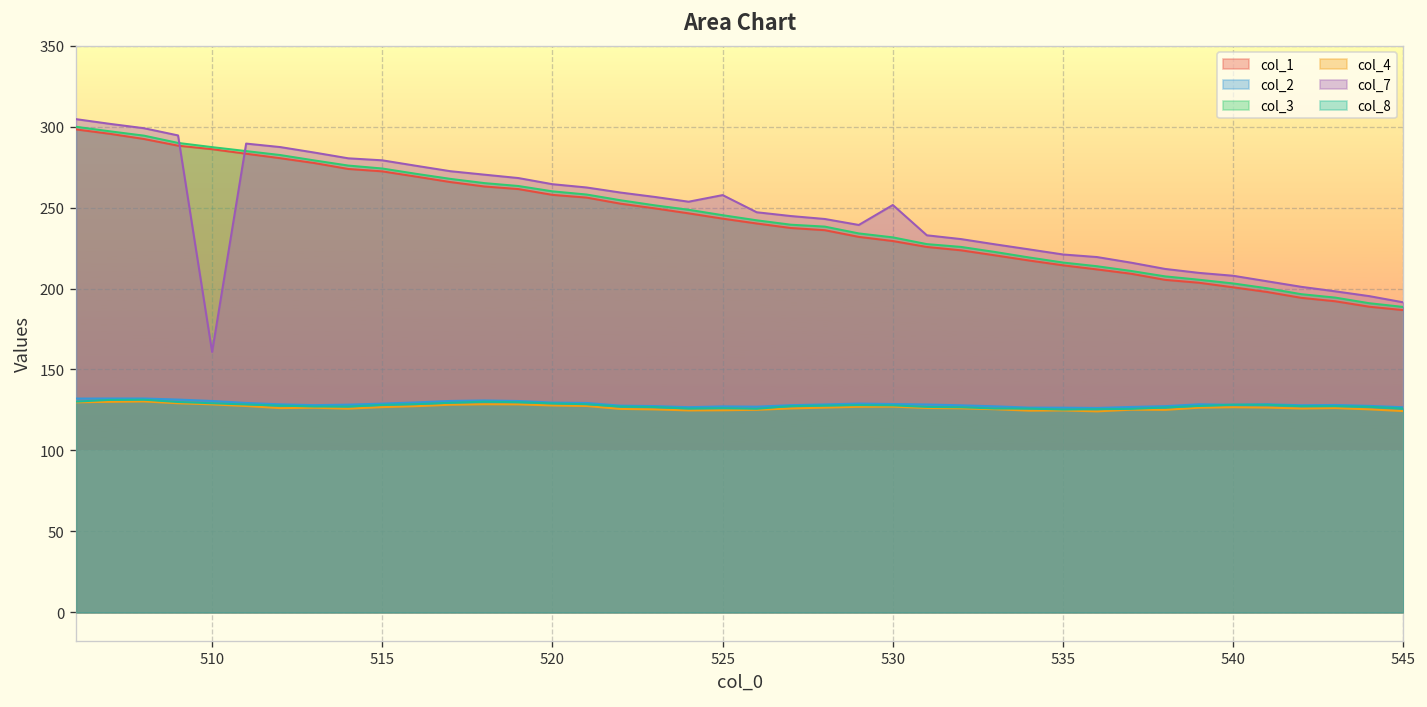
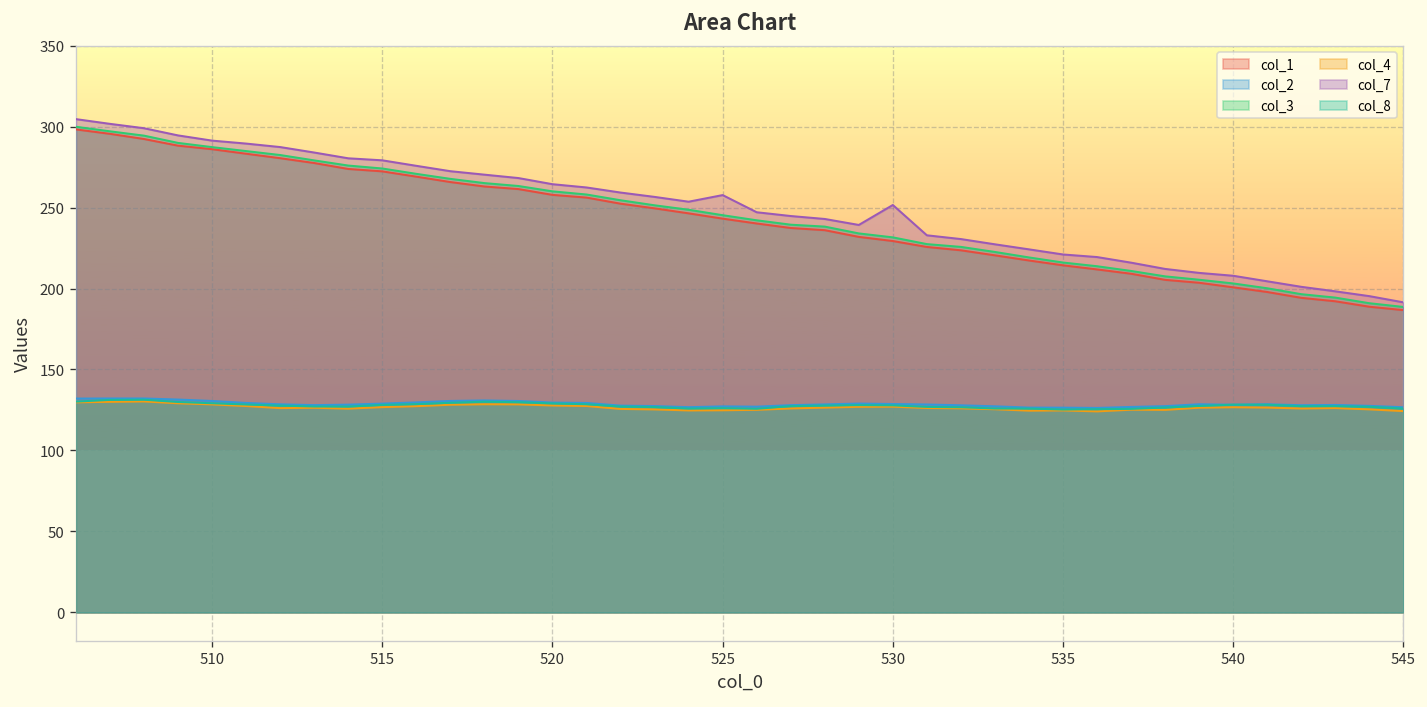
col_7, 510: 161 -> 291
